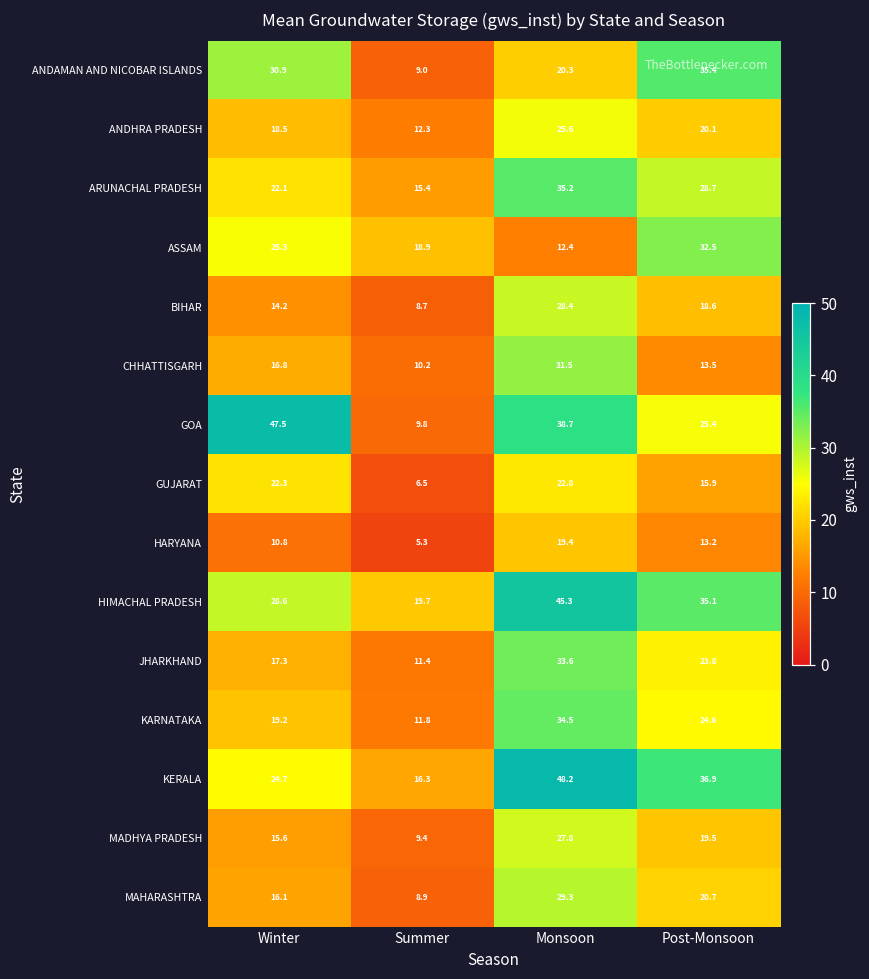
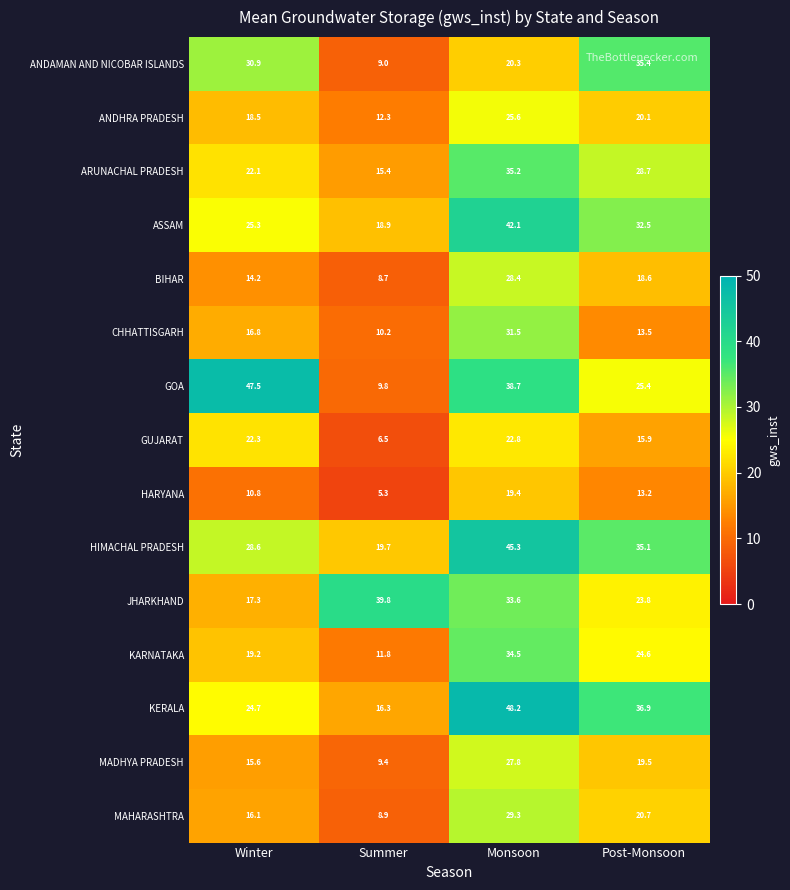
ASSAM, Monsoon: 12.4 -> 42.1
JHARKHAND, Summer: 11.4 -> 39.8
